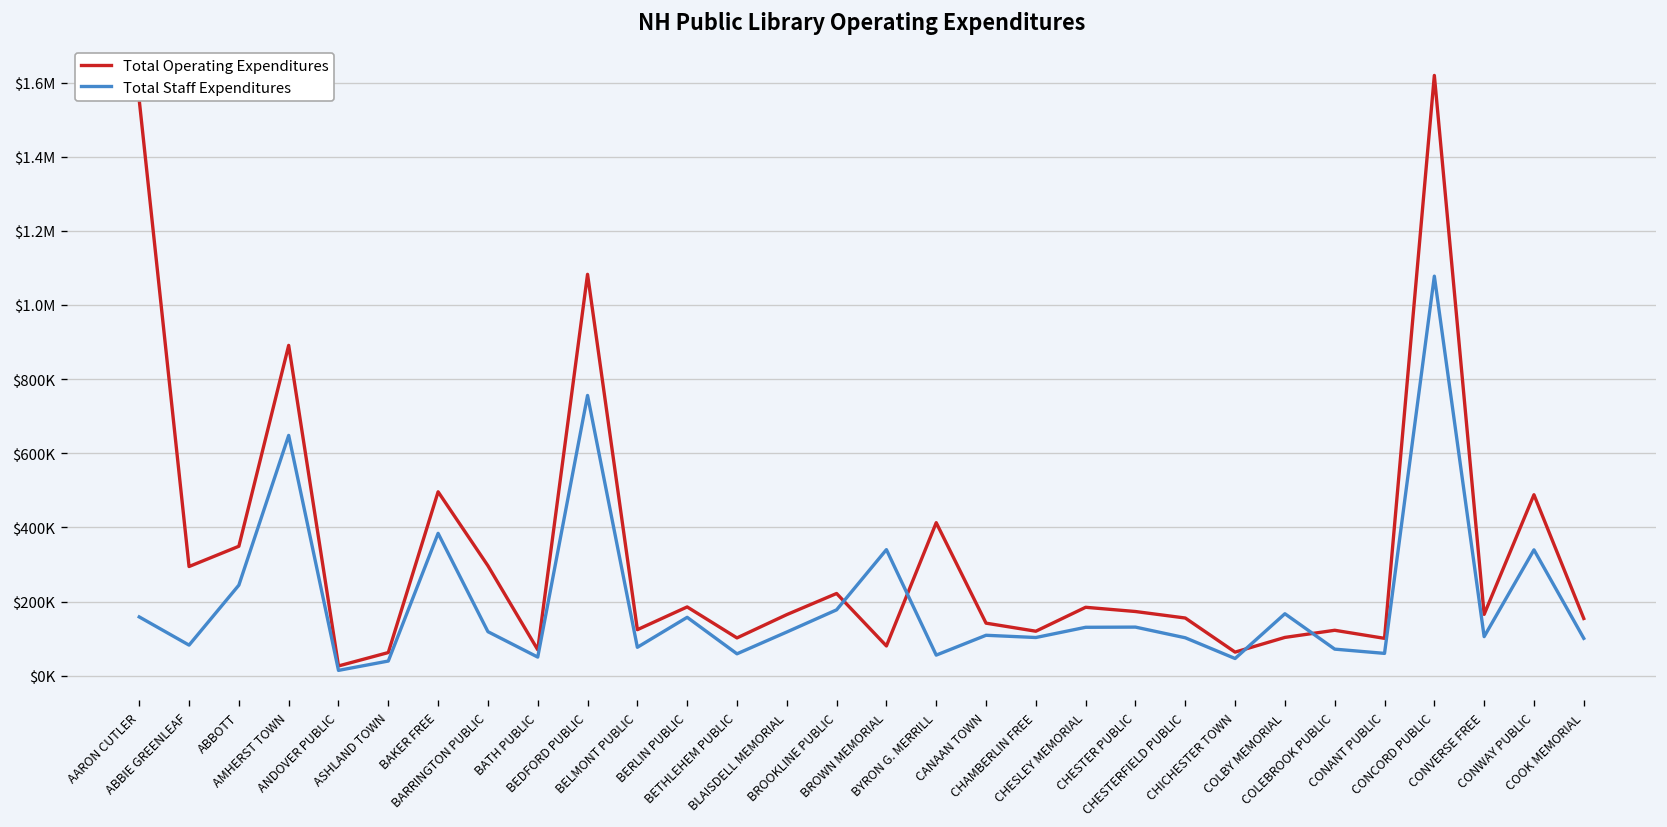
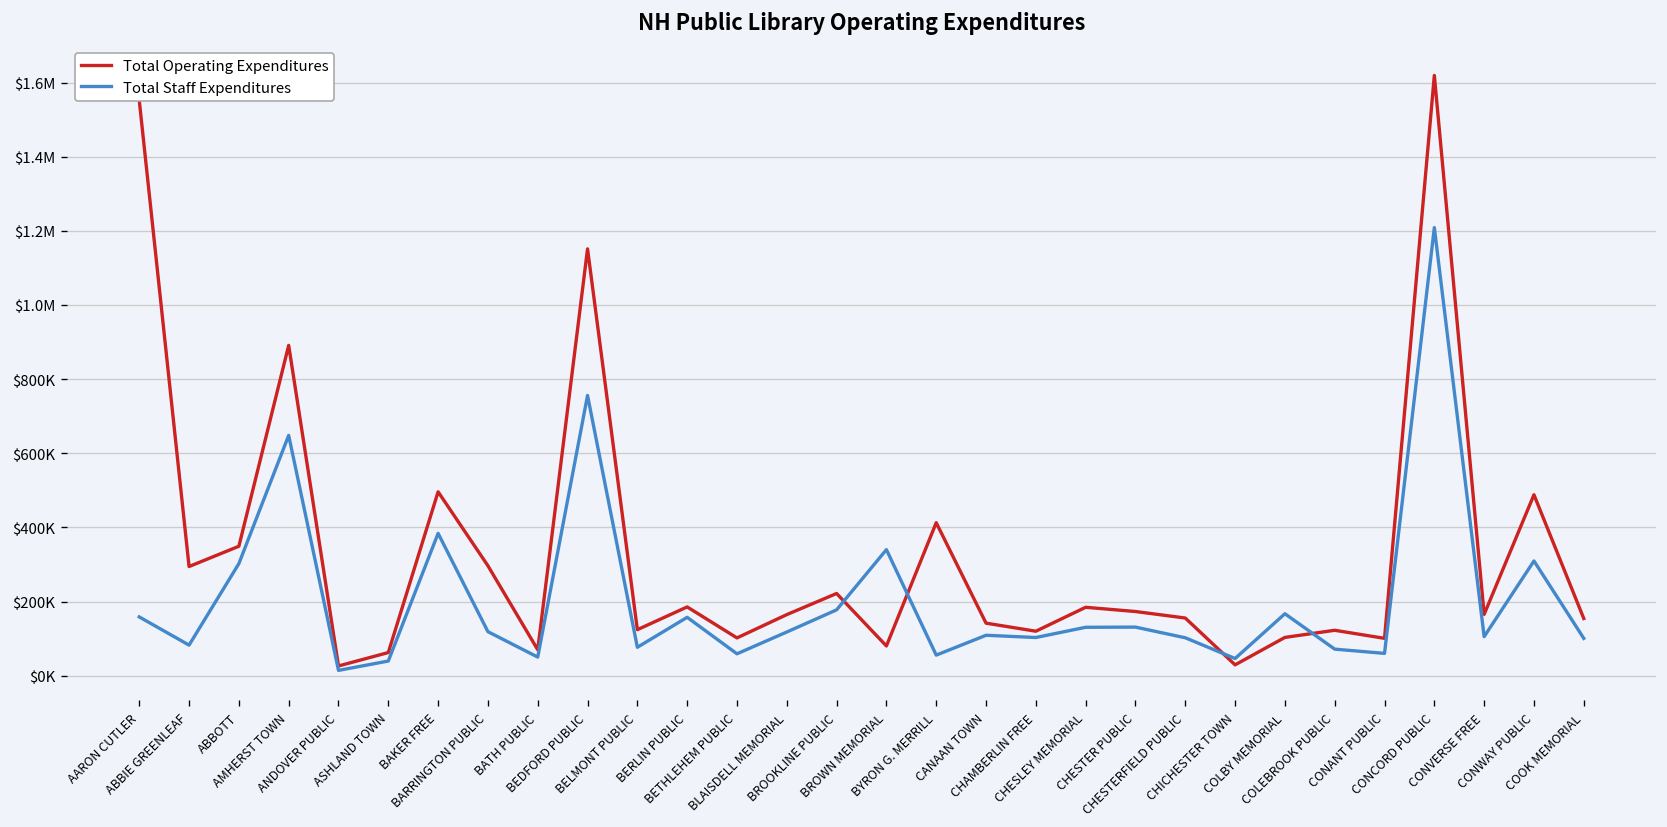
Total Staff Expenditures, ABBOTT: $240000 -> $300000
Total Operating Expenditures, BEDFORD PUBLIC: $1080000 -> $1150000
Total Operating Expenditures, CHICHESTER TOWN: $60000 -> $30000
Total Staff Expenditures, CONCORD PUBLIC: $1080000 -> $1210000
Total Staff Expenditures, CONWAY PUBLIC: $340000 -> $310000
